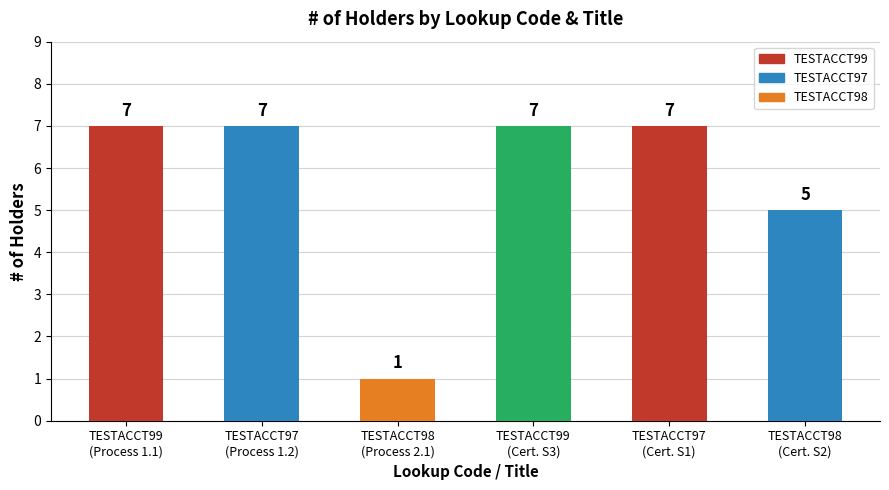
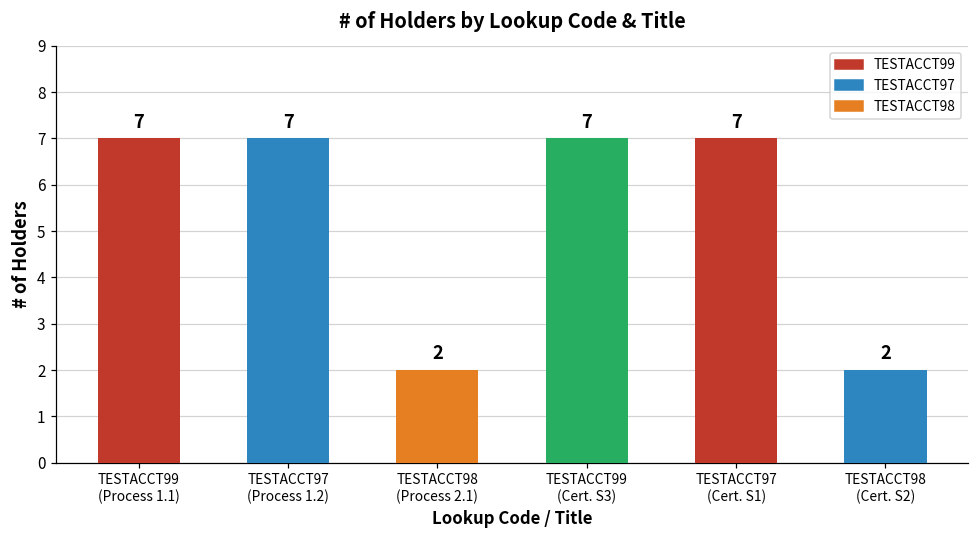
TESTACCT98 (Process 2.1): 1 -> 2
TESTACCT98 (Cert. S2): 5 -> 2
